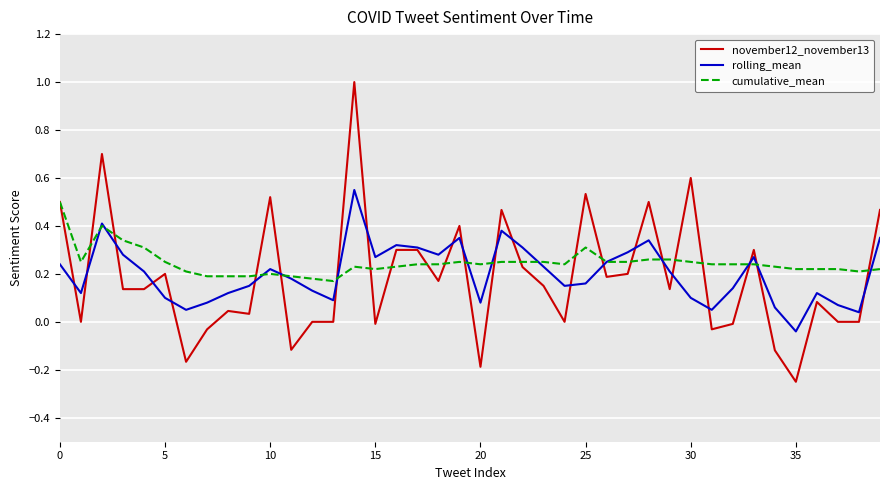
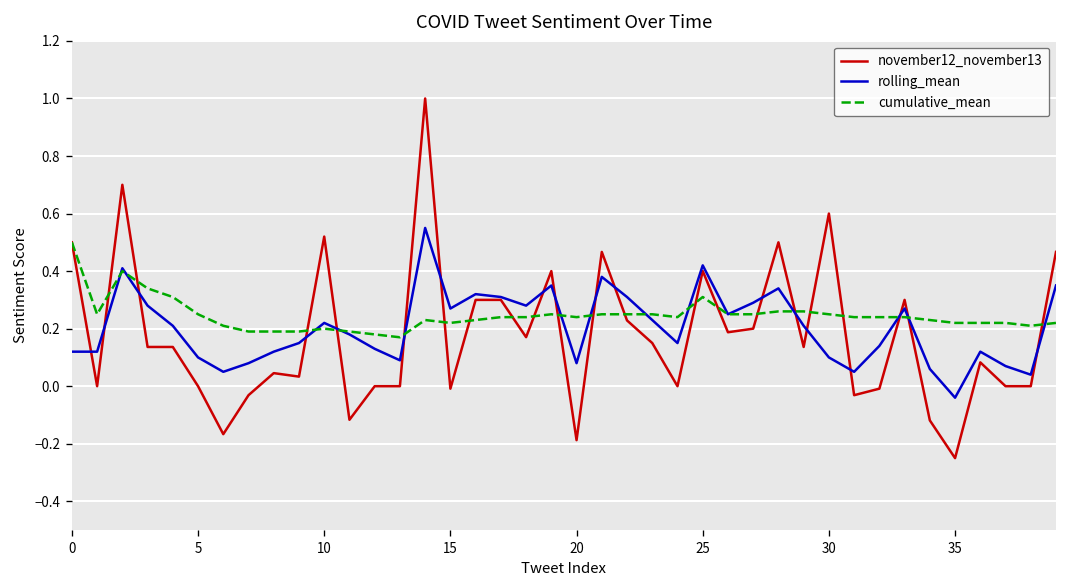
rolling_mean, 0: 0.24 -> 0.12
november12_november13, 5: 0.2 -> 0.0
november12_november13, 25: 0.53 -> 0.40
rolling_mean, 25: 0.16 -> 0.42
